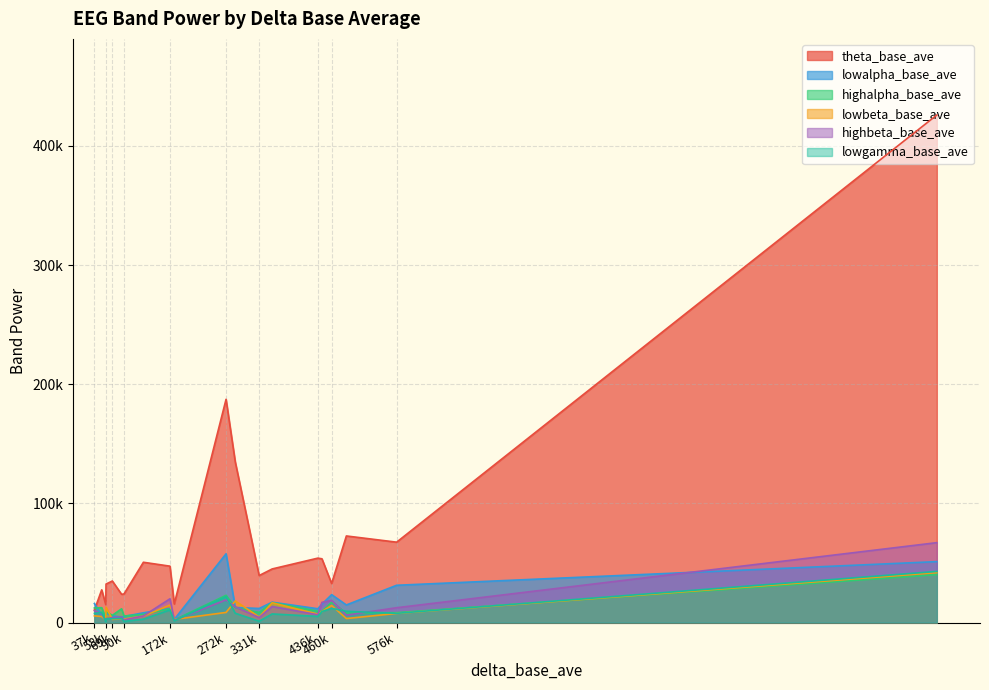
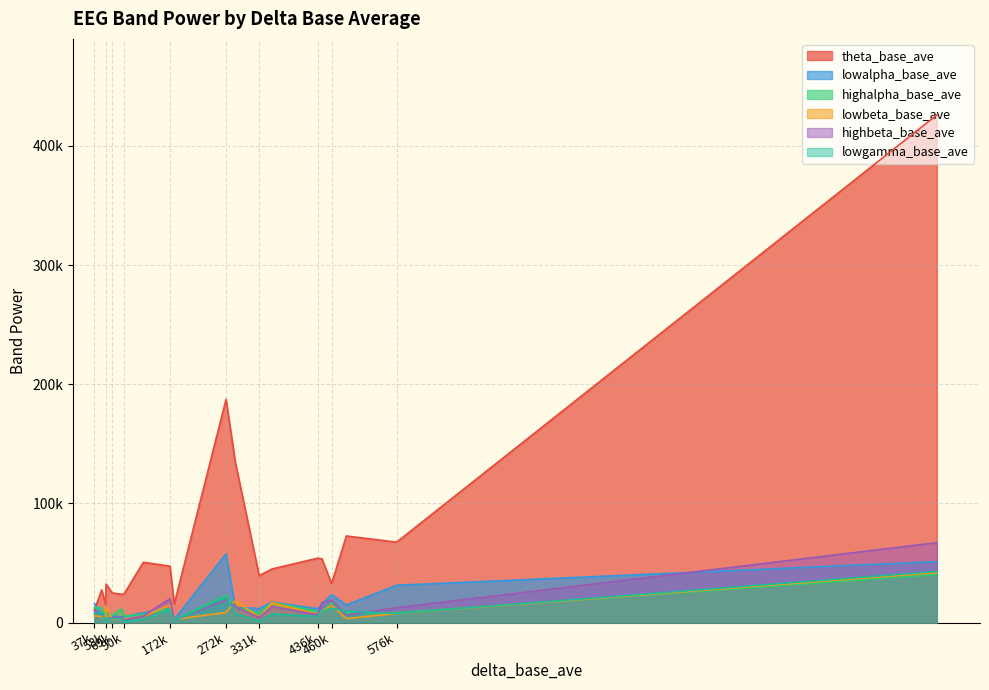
theta_base_ave, 69k: 35000 -> 25000
